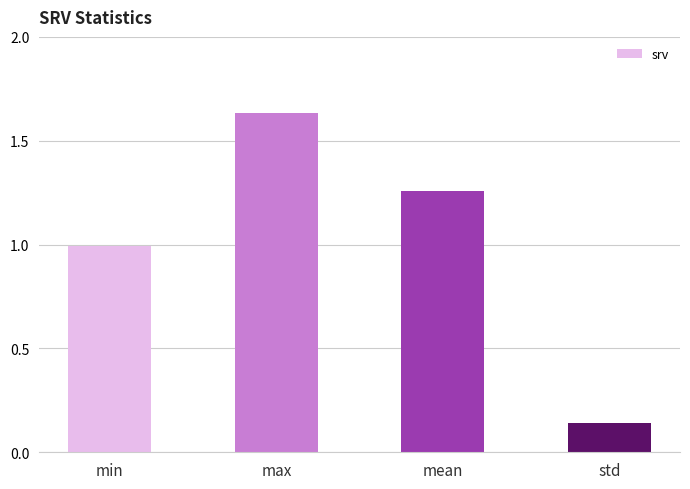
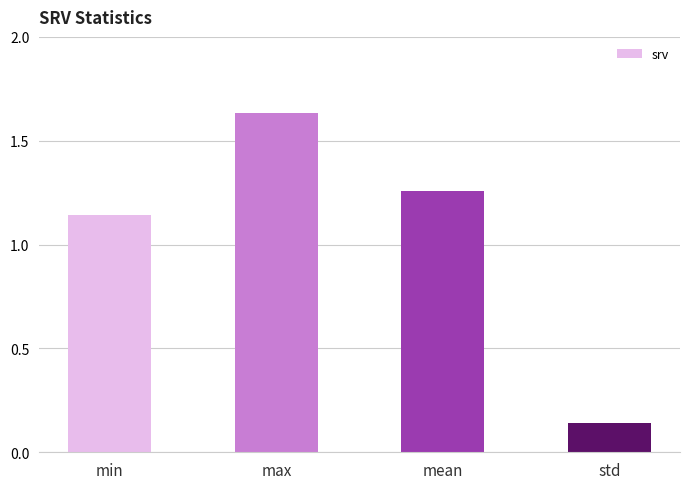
min: 1.00 -> 1.14
